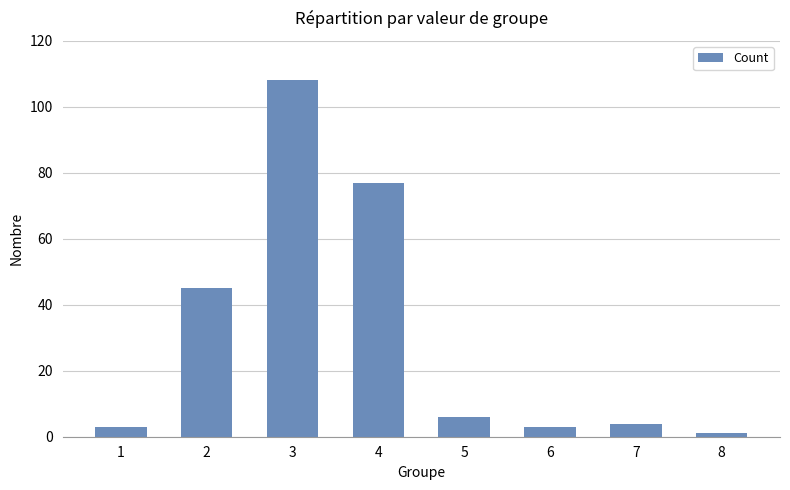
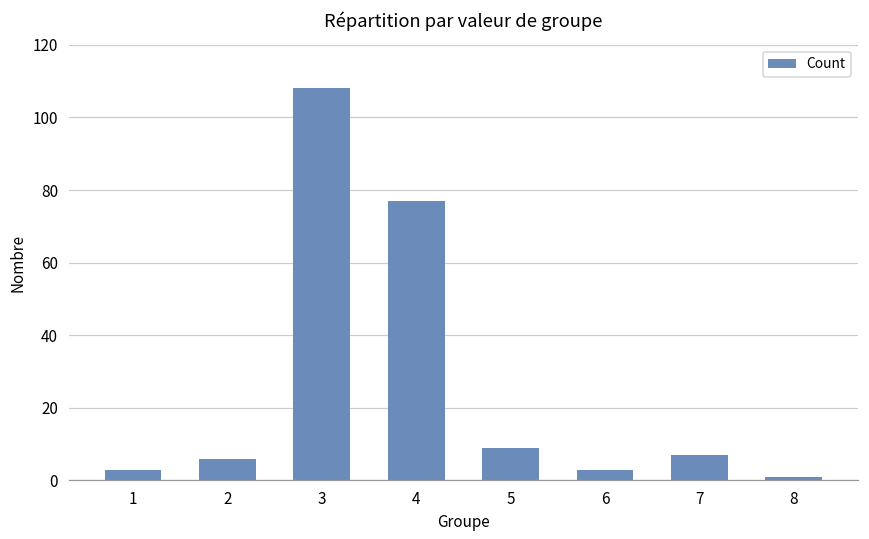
2: 45 -> 6
5: 6 -> 9
7: 4 -> 7
